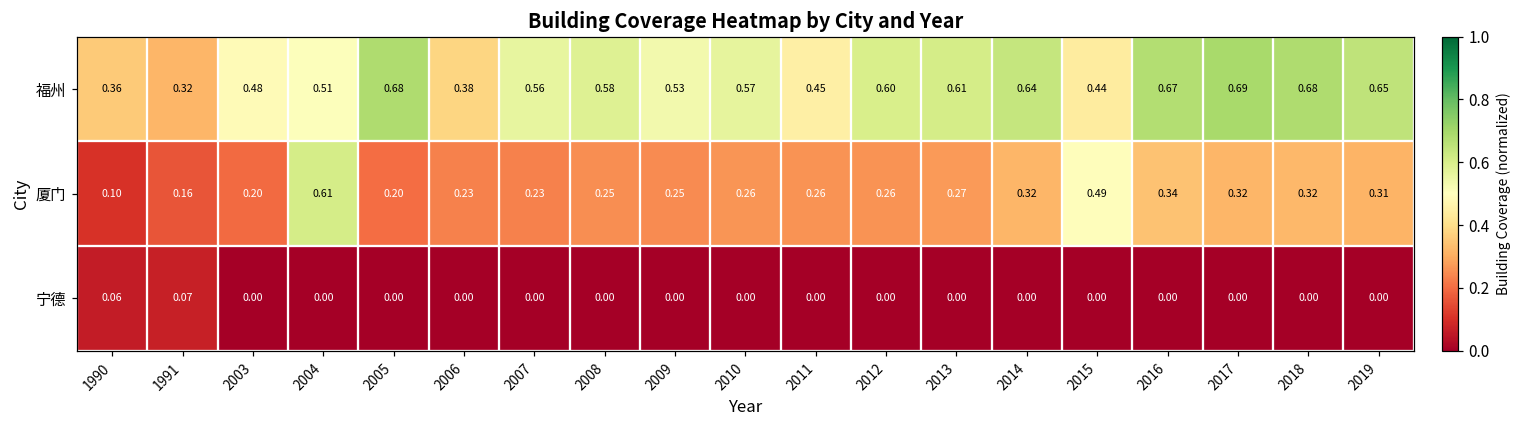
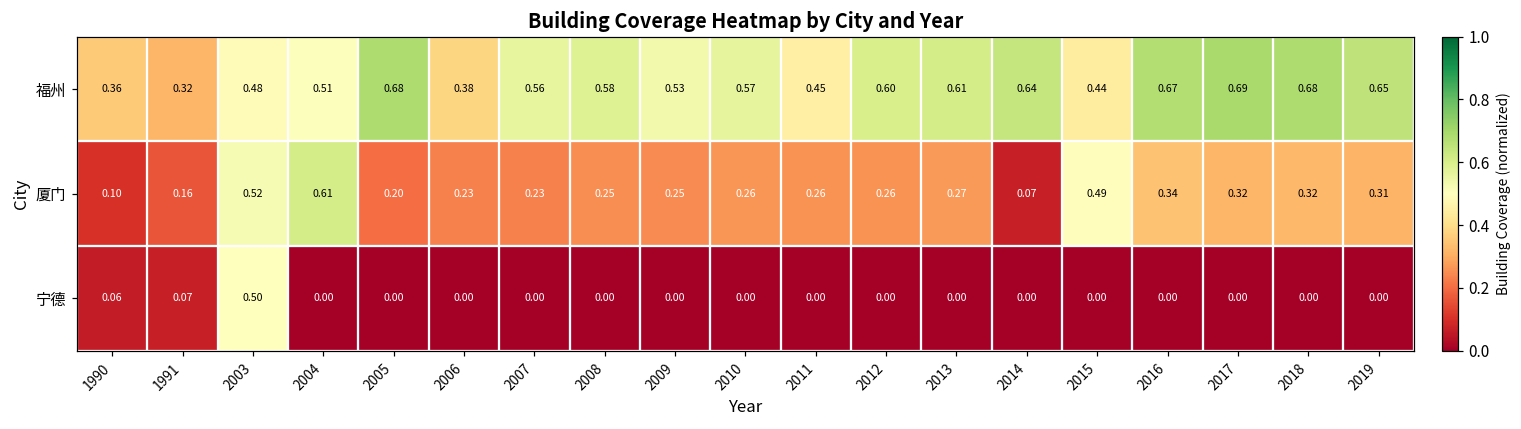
厦门, 2003: 0.20 -> 0.52
厦门, 2014: 0.32 -> 0.07
宁德, 2003: 0.00 -> 0.50
